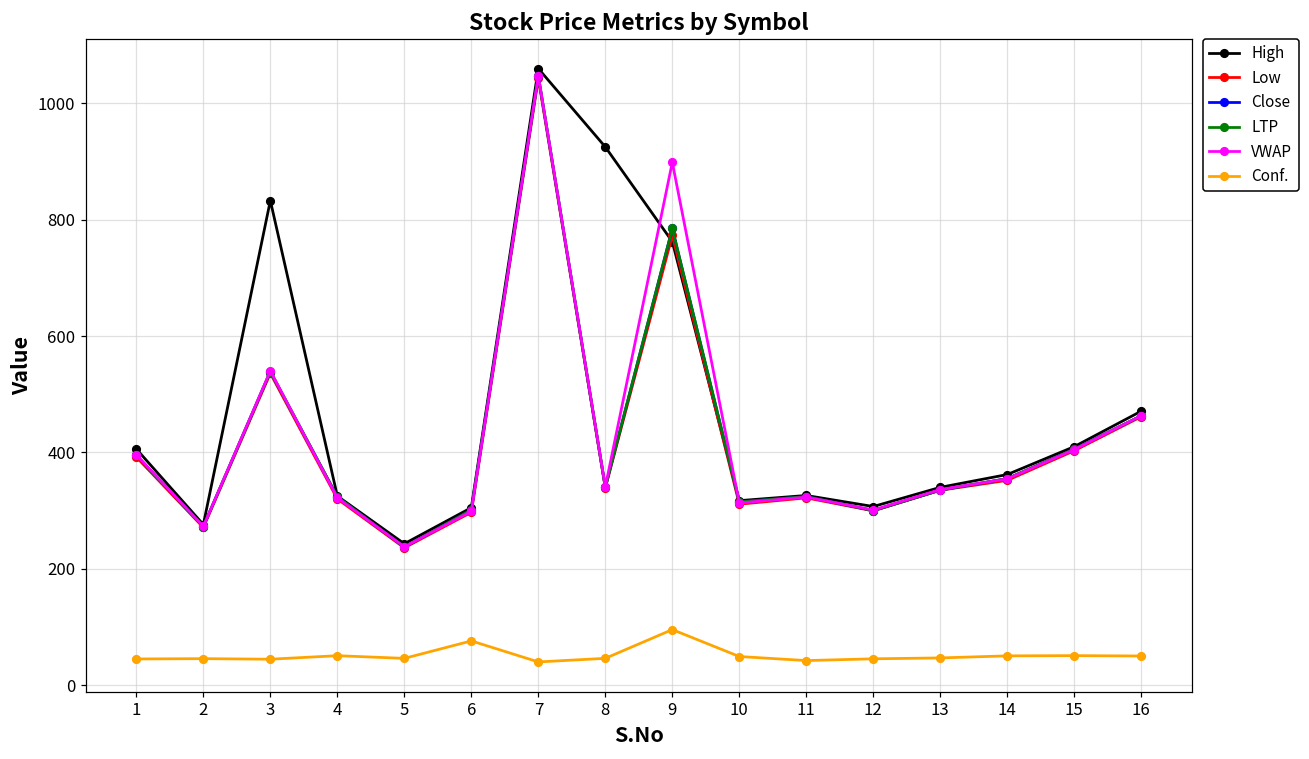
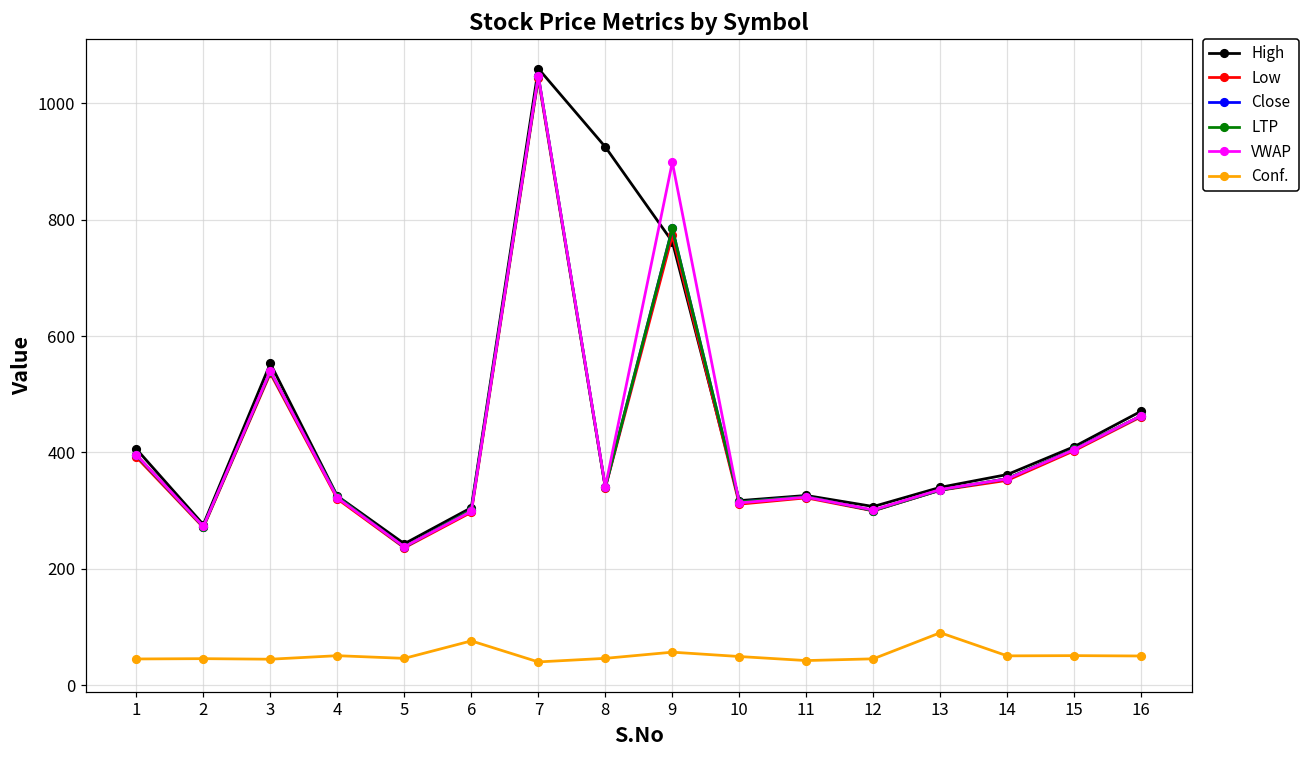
High, 3: 830 -> 550
Conf., 9: 100 -> 60
Conf., 13: 50 -> 90
